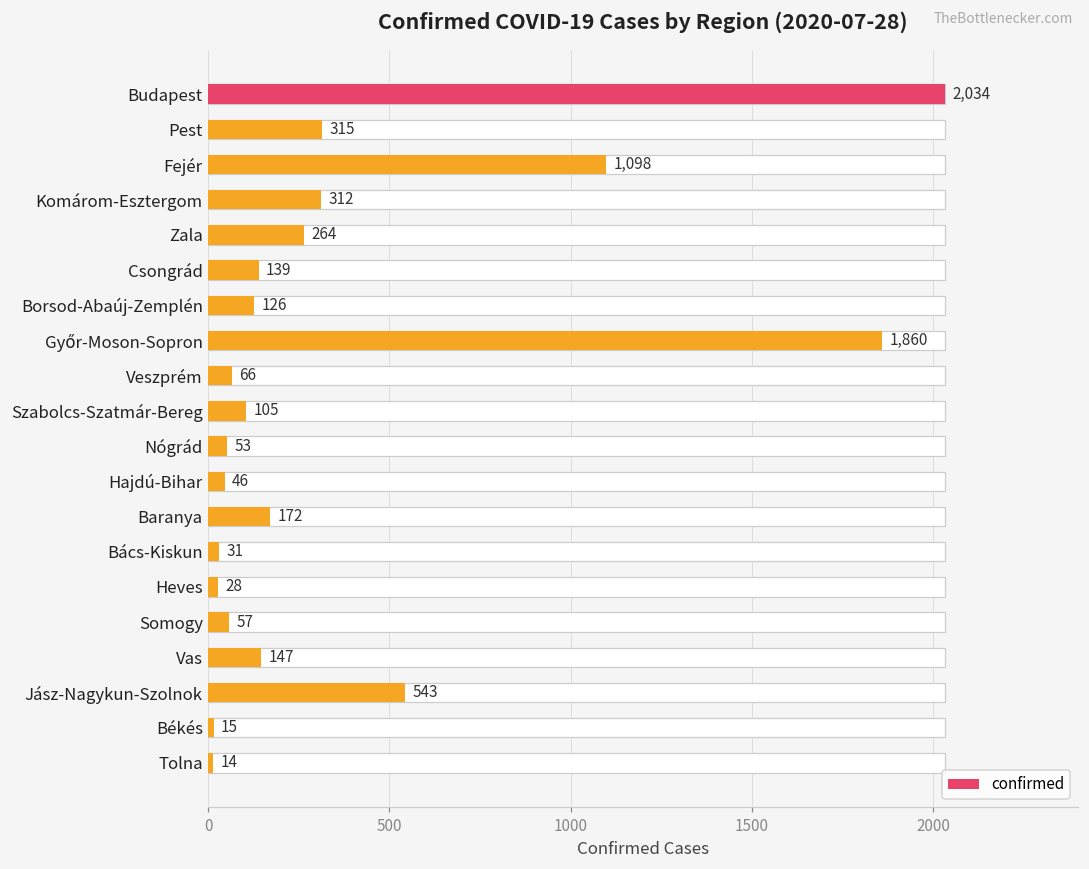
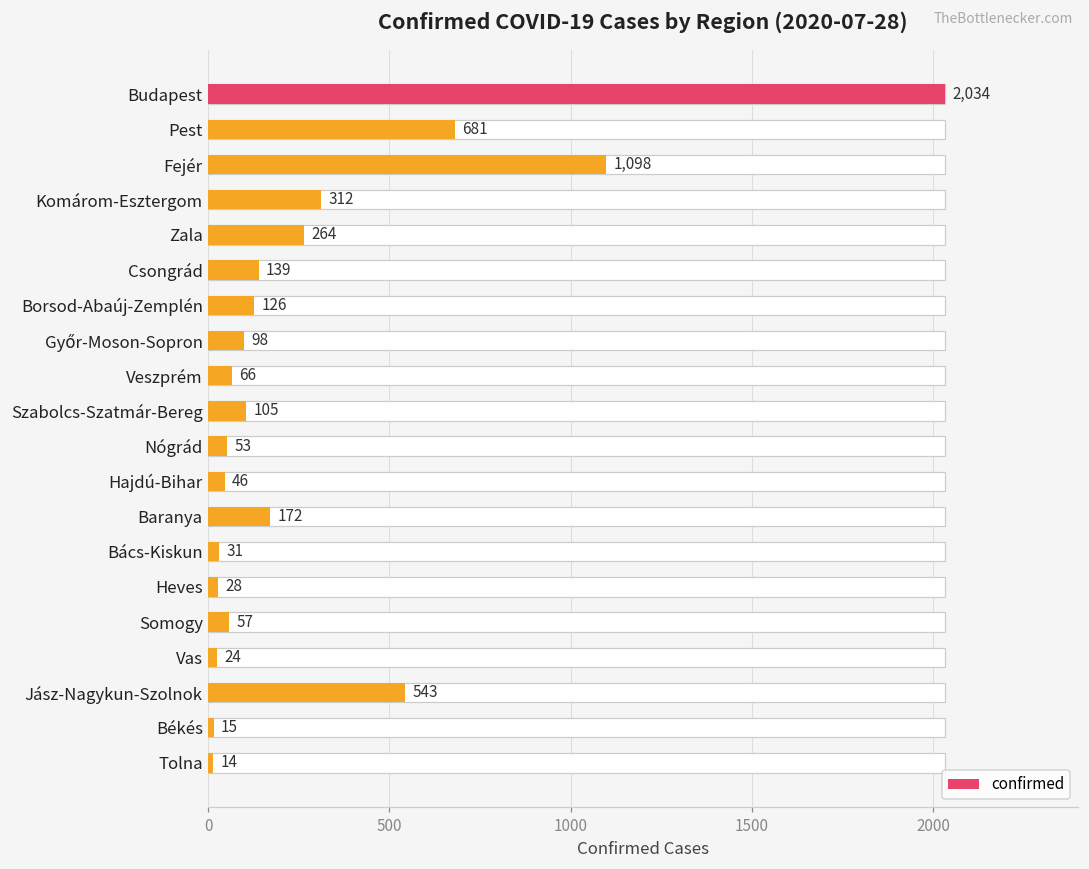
confirmed, Pest: 315 -> 681
confirmed, Győr-Moson-Sopron: 1,860 -> 98
confirmed, Vas: 147 -> 24
